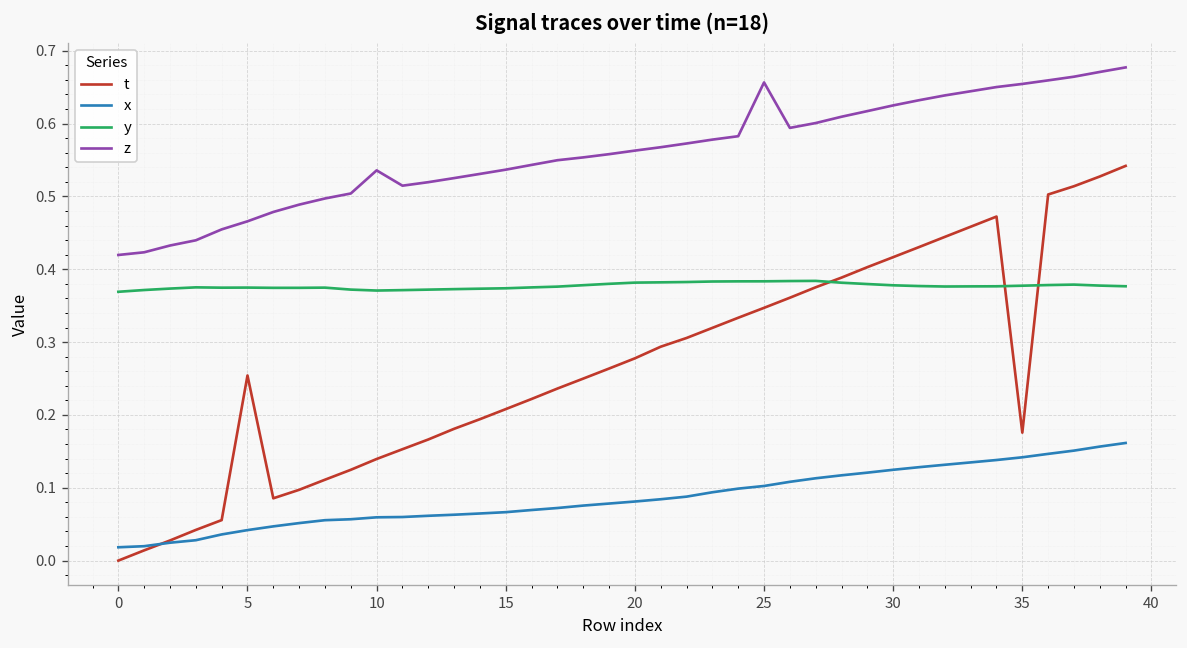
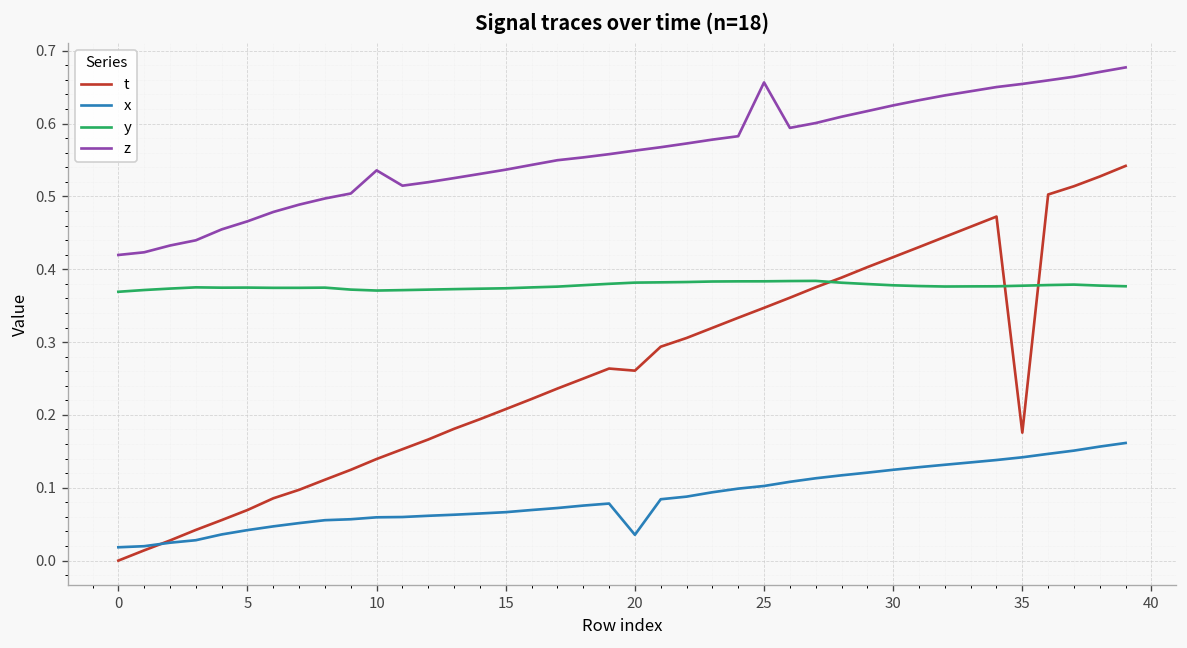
t, 5: 0.25 -> 0.07
t, 20: 0.28 -> 0.26
x, 20: 0.08 -> 0.04
